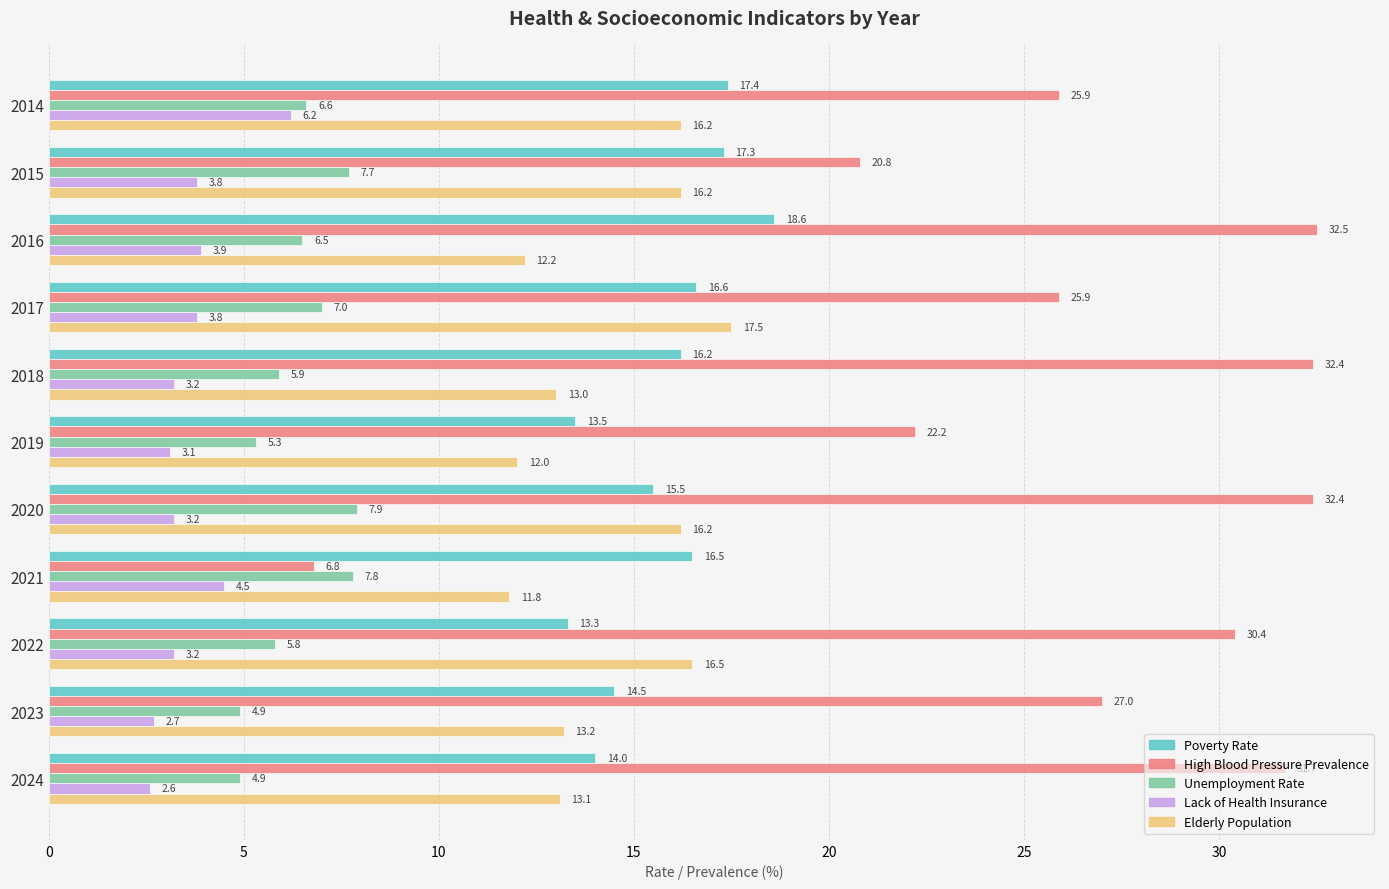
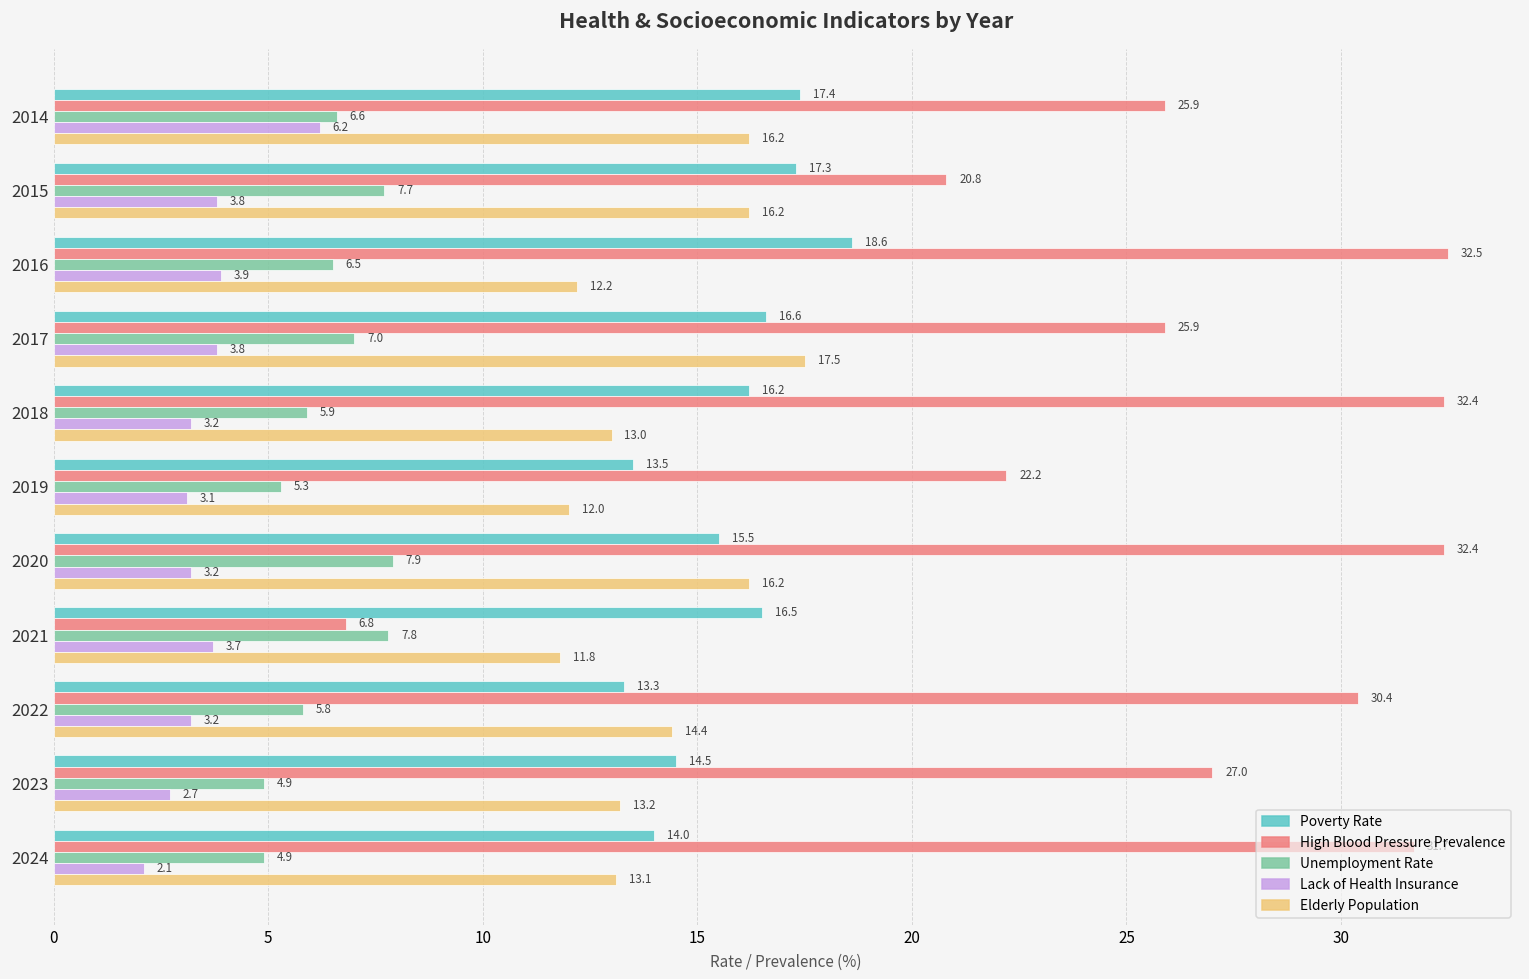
Lack of Health Insurance, 2021: 4.5 -> 3.7
Elderly Population, 2022: 16.5 -> 14.4
Lack of Health Insurance, 2024: 2.6 -> 2.1
